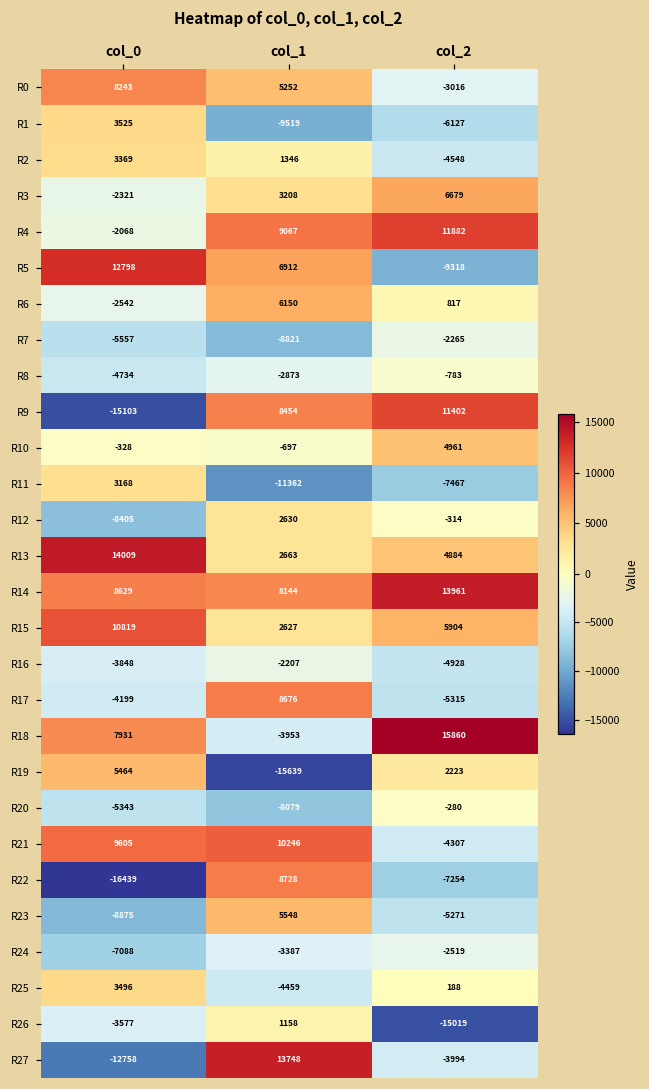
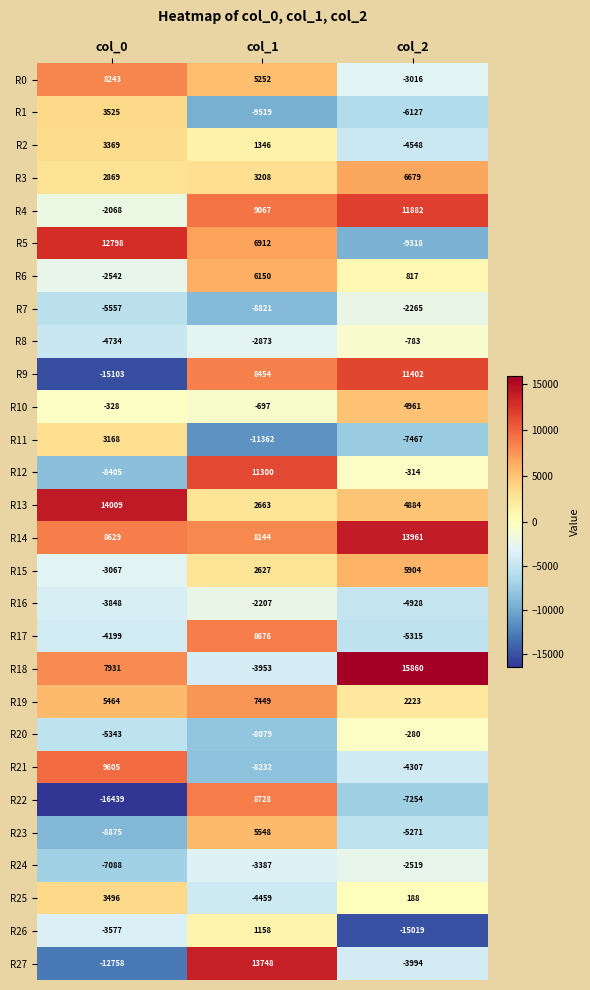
R3, col_0: -2321 -> 2869
R12, col_1: 2630 -> 11300
R15, col_0: 10819 -> -3067
R19, col_1: -15639 -> 7449
R21, col_1: 10246 -> -8232
